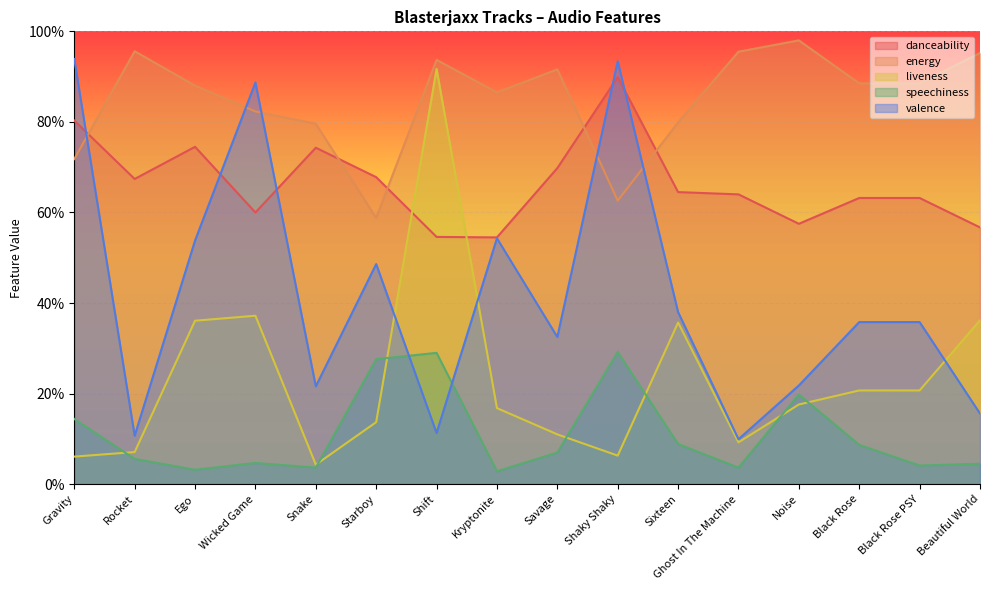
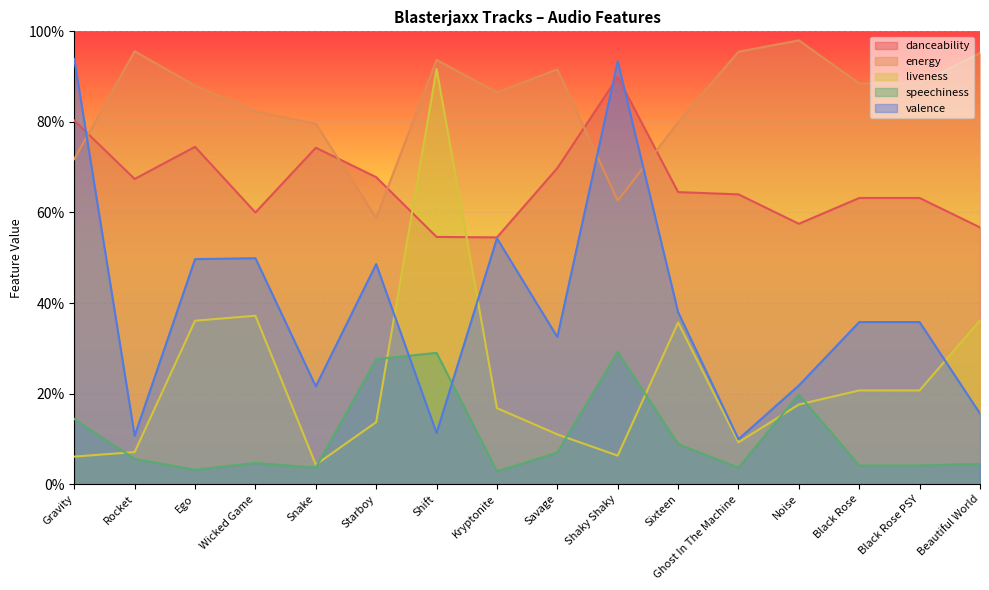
valence, Ego: 54% -> 50%
valence, Wicked Game: 89% -> 50%
speechiness, Black Rose: 9% -> 4%
